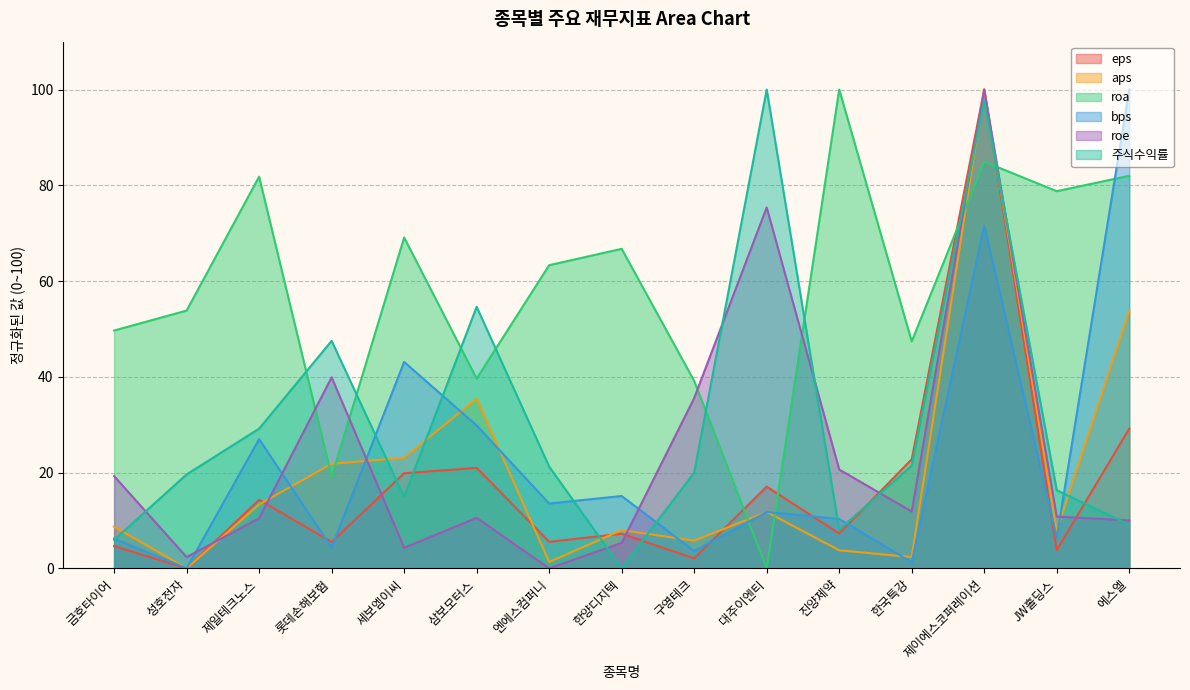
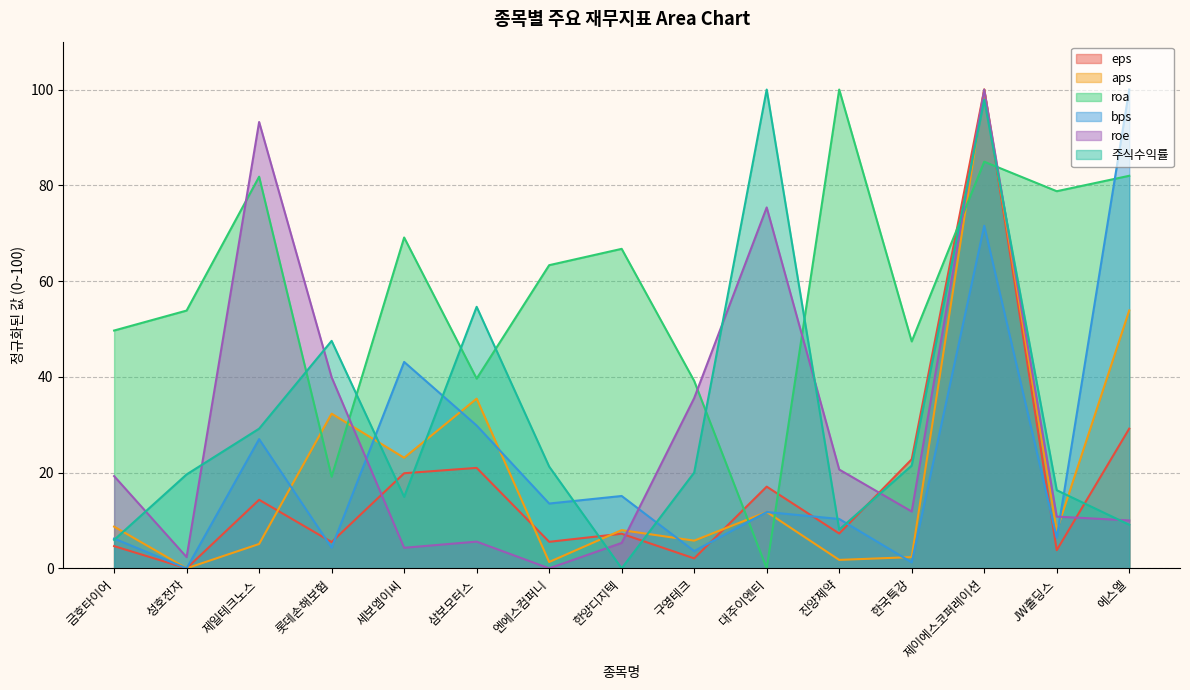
aps, 제일테크노스: 13 -> 5
roe, 제일테크노스: 10 -> 93
aps, 롯데손해보험: 22 -> 32
roe, 삼보모터스: 11 -> 6
aps, 진양제약: 4 -> 2
